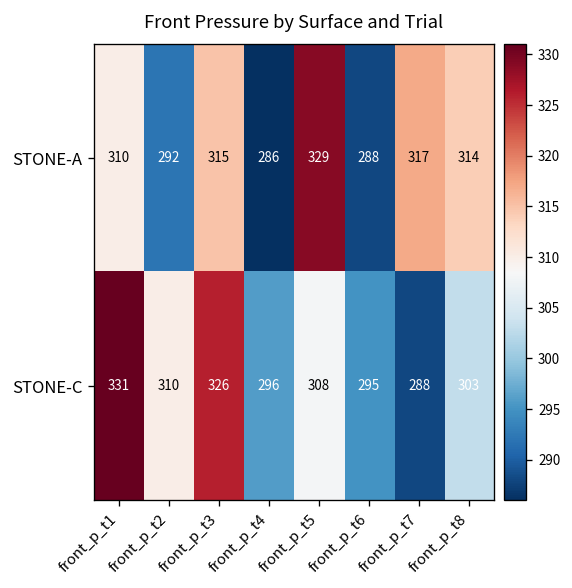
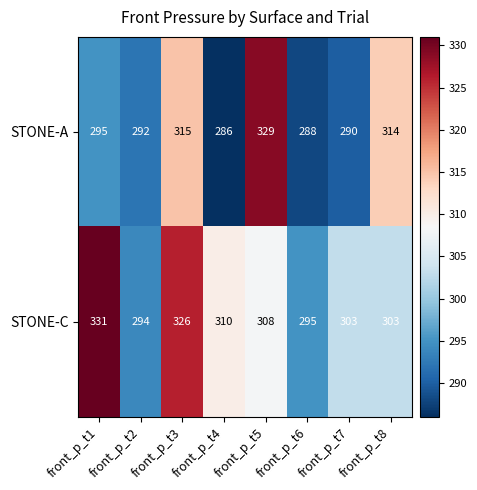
STONE-A, front_p_t1: 310 -> 295
STONE-A, front_p_t7: 317 -> 290
STONE-C, front_p_t2: 310 -> 294
STONE-C, front_p_t4: 296 -> 310
STONE-C, front_p_t7: 288 -> 303
